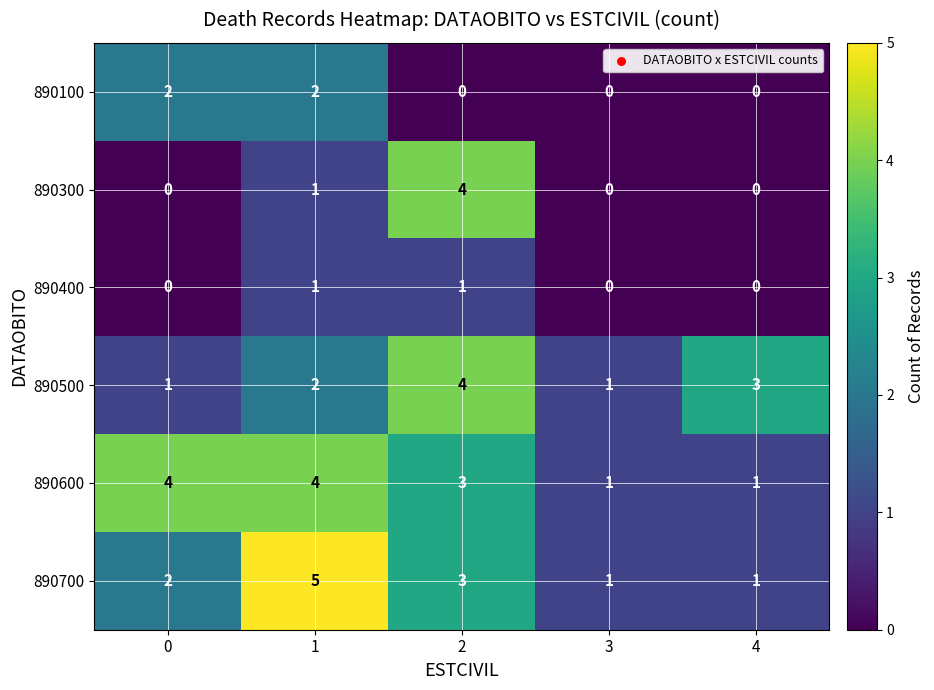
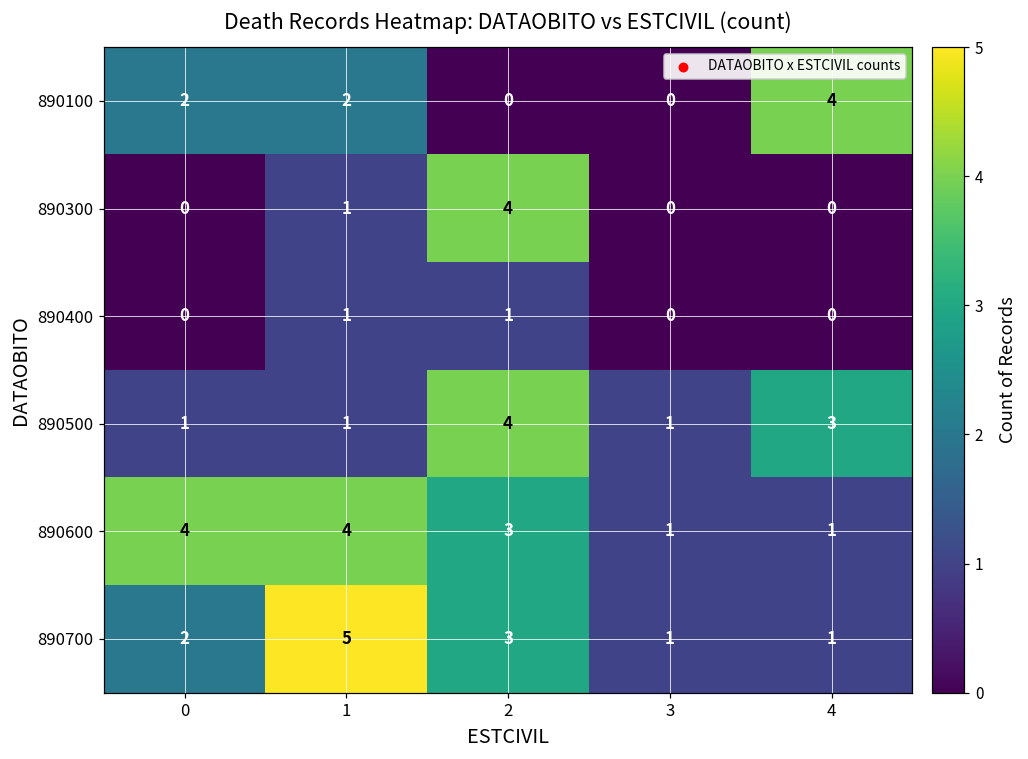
890100, 4: 0 -> 4
890500, 1: 2 -> 1
